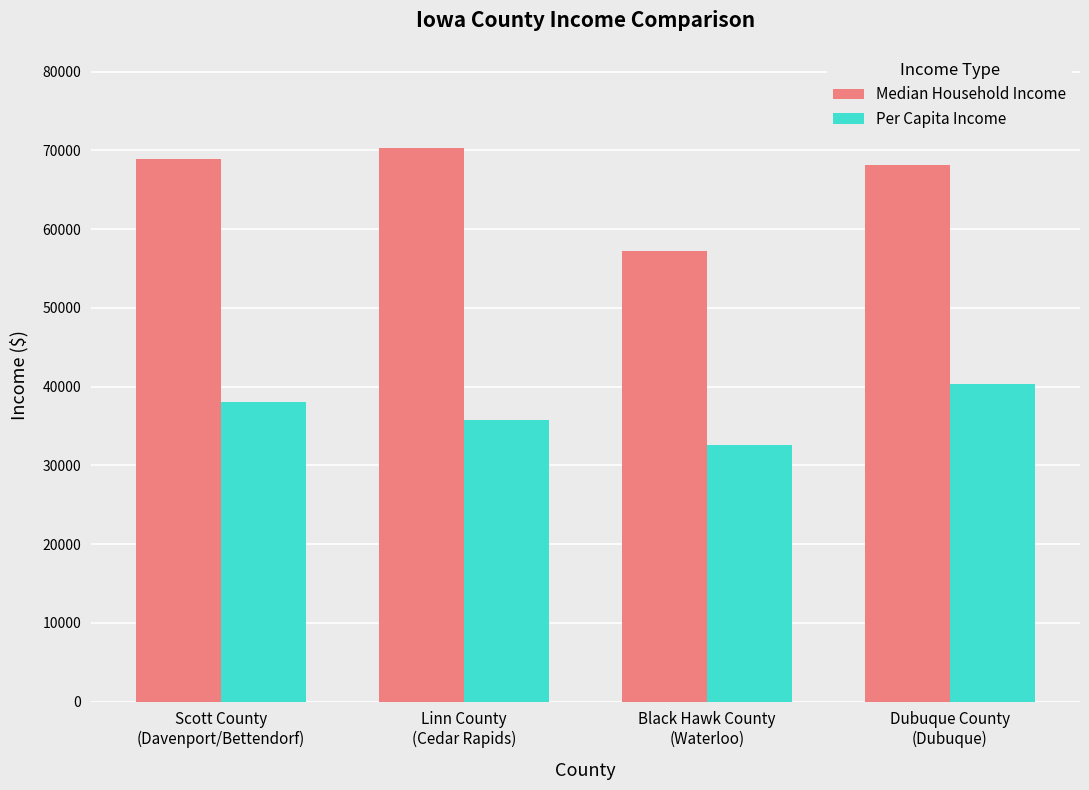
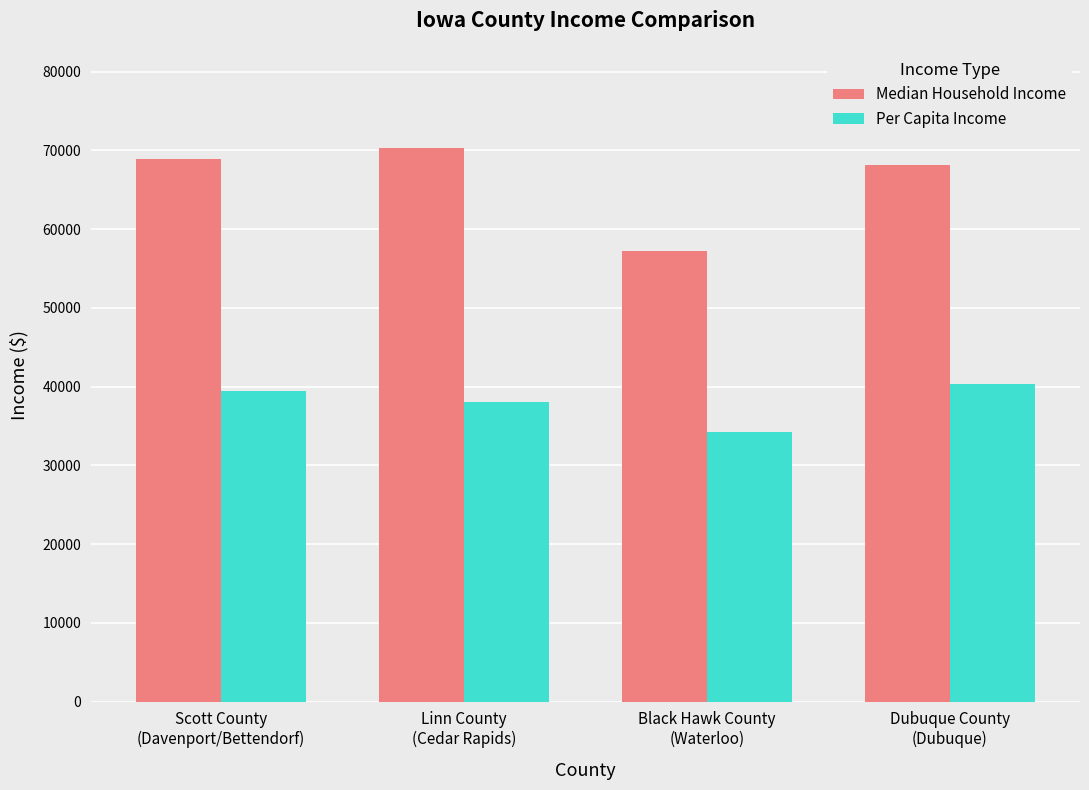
Per Capita Income, Scott County (Davenport/Bettendorf): 38000 -> 39000
Per Capita Income, Linn County (Cedar Rapids): 36000 -> 38000
Per Capita Income, Black Hawk County (Waterloo): 33000 -> 34000
